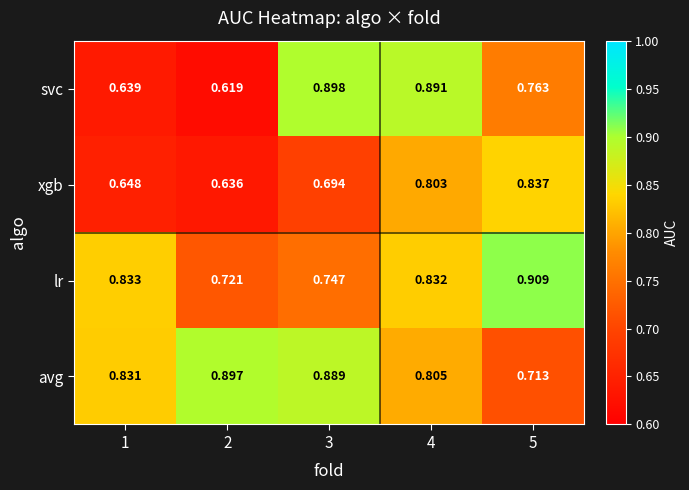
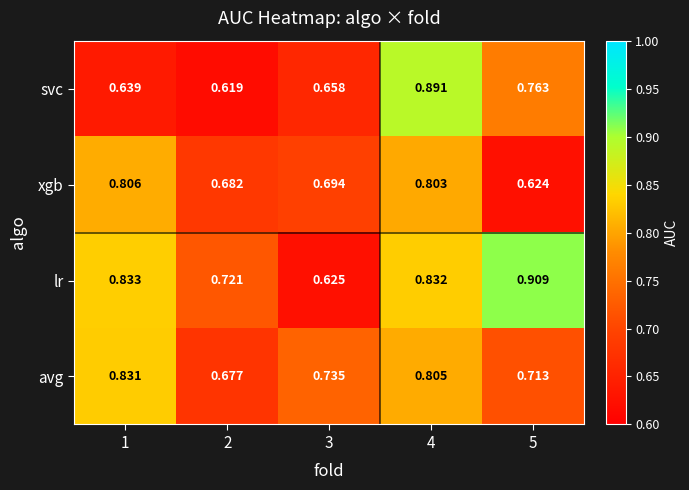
svc, 3: 0.898 -> 0.658
xgb, 1: 0.648 -> 0.806
xgb, 2: 0.636 -> 0.682
xgb, 5: 0.837 -> 0.624
lr, 3: 0.747 -> 0.625
avg, 2: 0.897 -> 0.677
avg, 3: 0.889 -> 0.735
